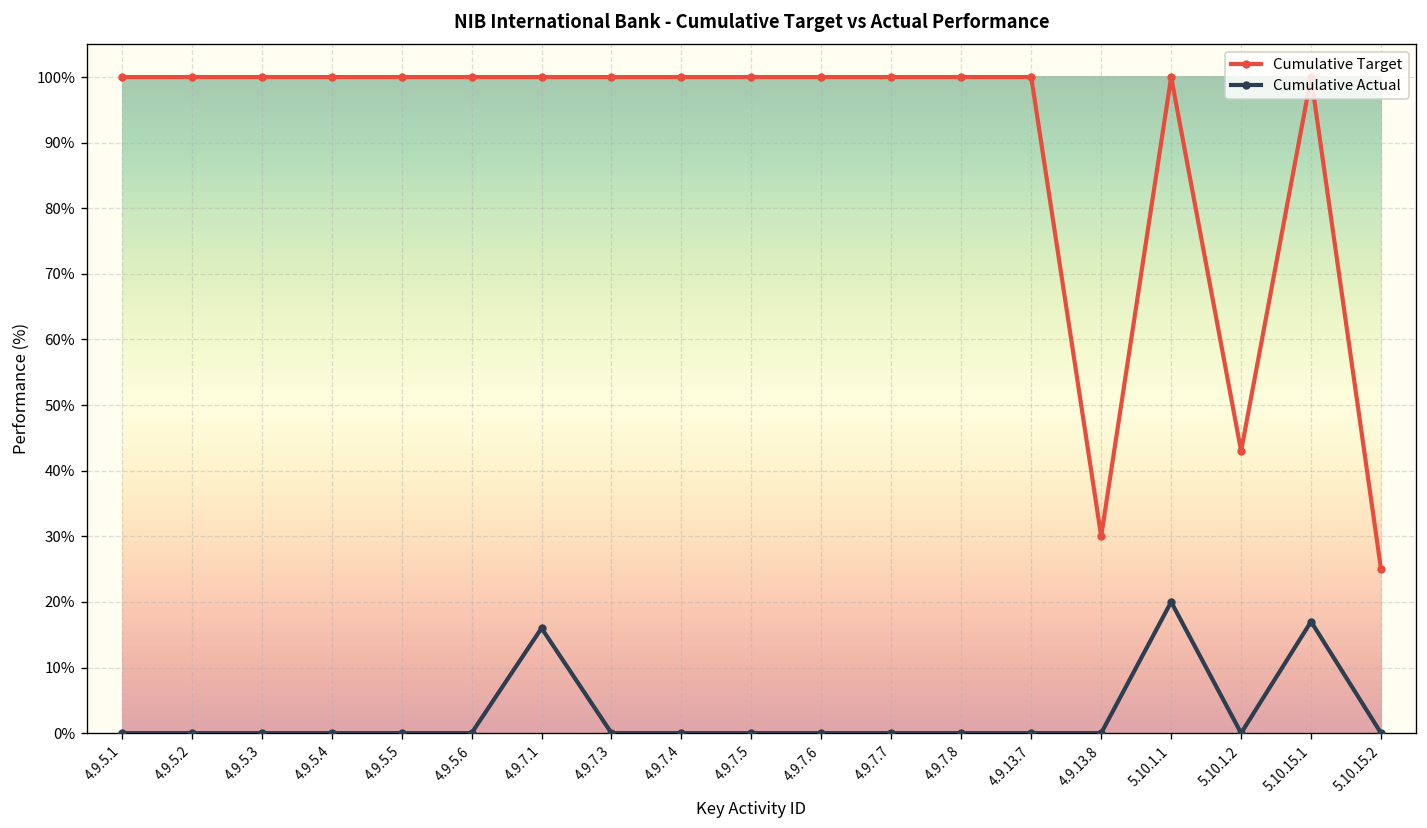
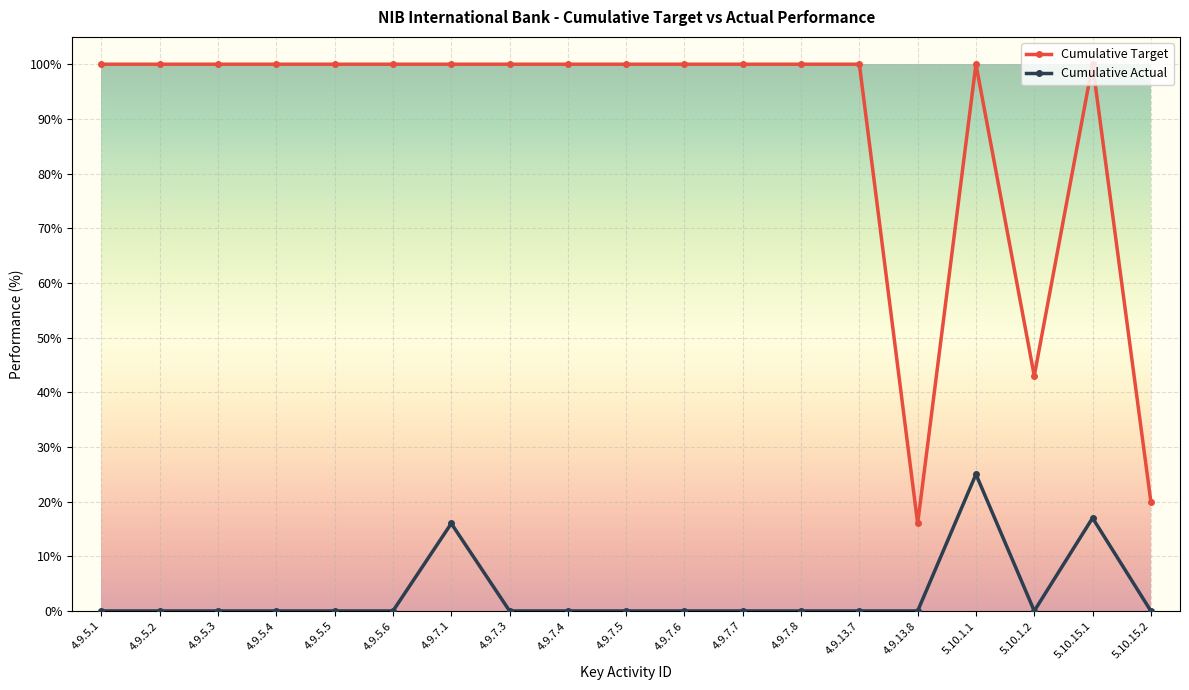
Cumulative Target, 4.9.13.8: 30% -> 16%
Cumulative Actual, 5.10.1.1: 20% -> 25%
Cumulative Target, 5.10.15.2: 25% -> 20%
